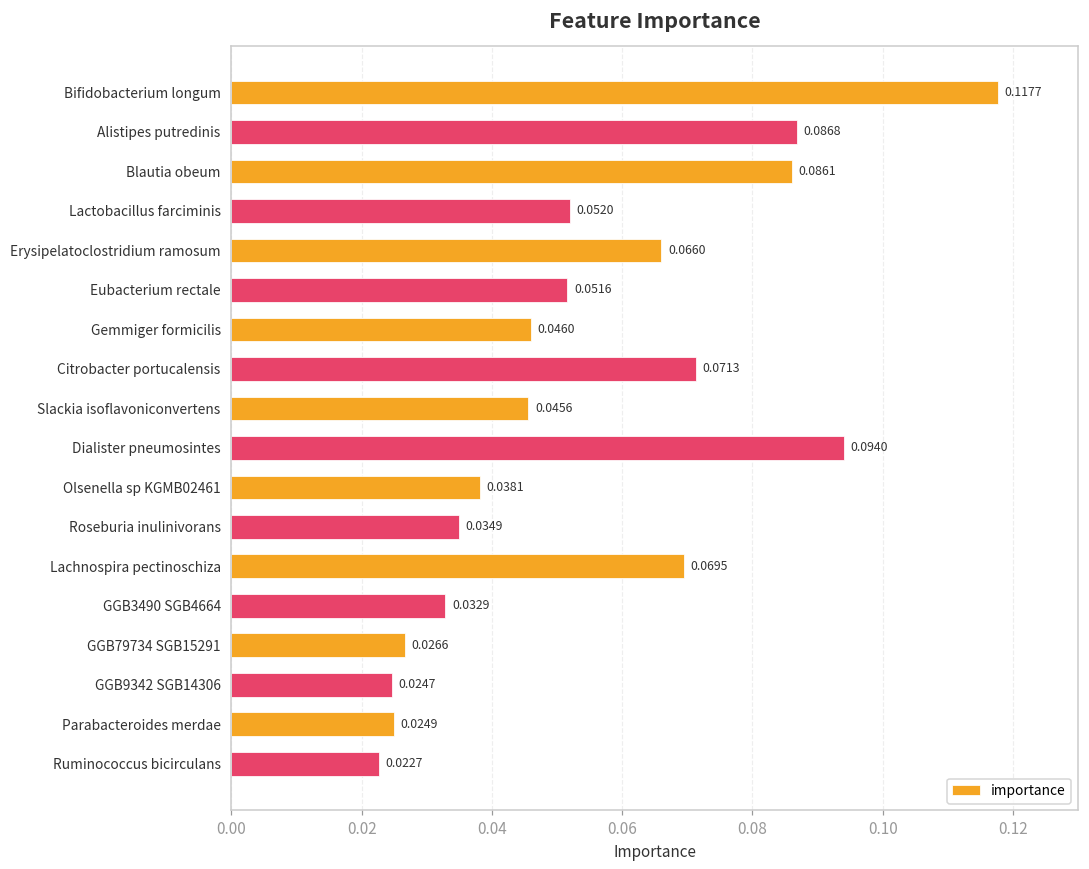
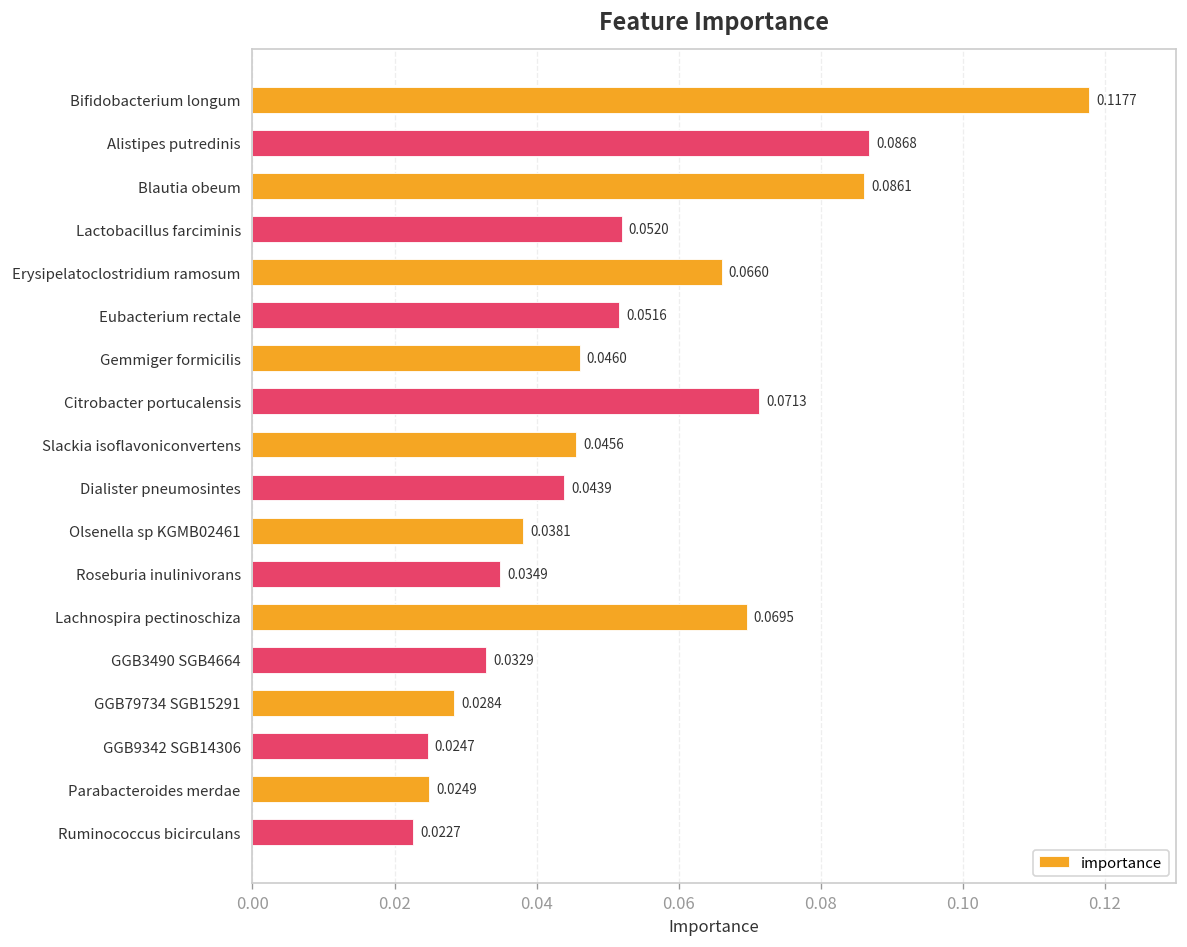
Dialister pneumosintes: 0.0940 -> 0.0439
GGB79734 SGB15291: 0.0266 -> 0.0284
